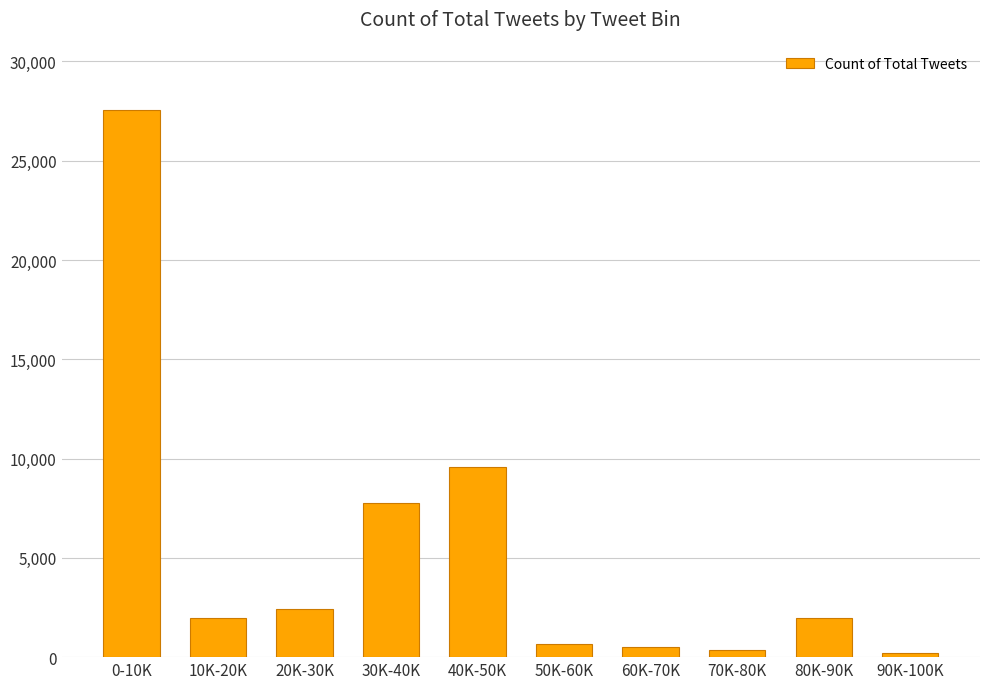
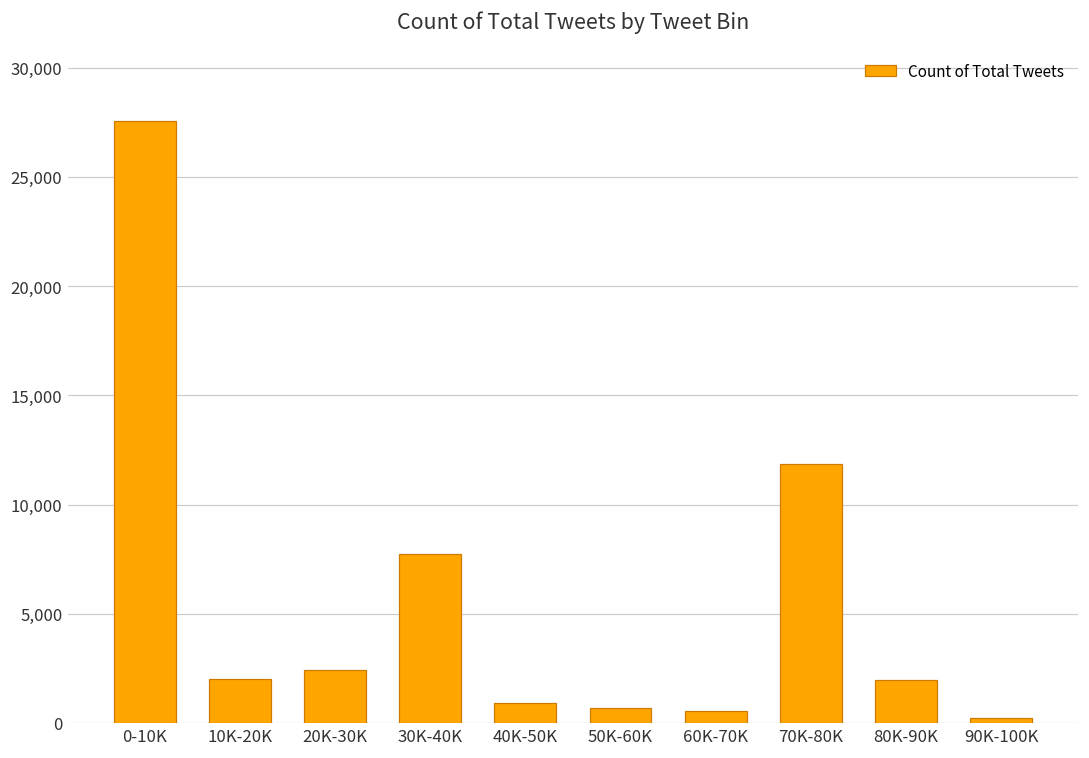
40K-50K: 9,600 -> 900
70K-80K: 400 -> 11,900
